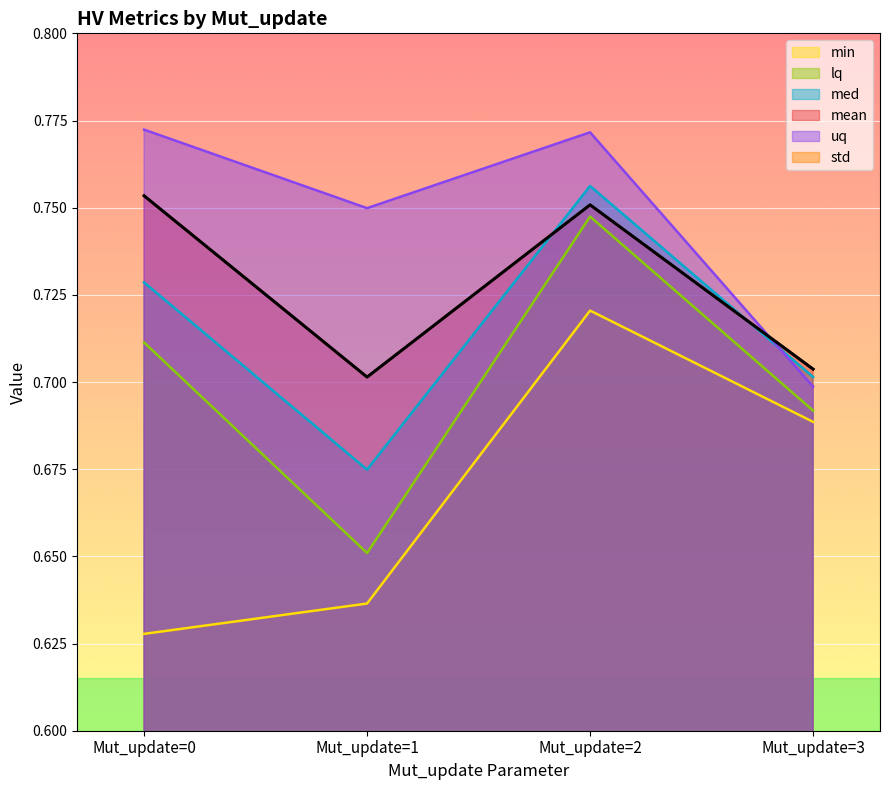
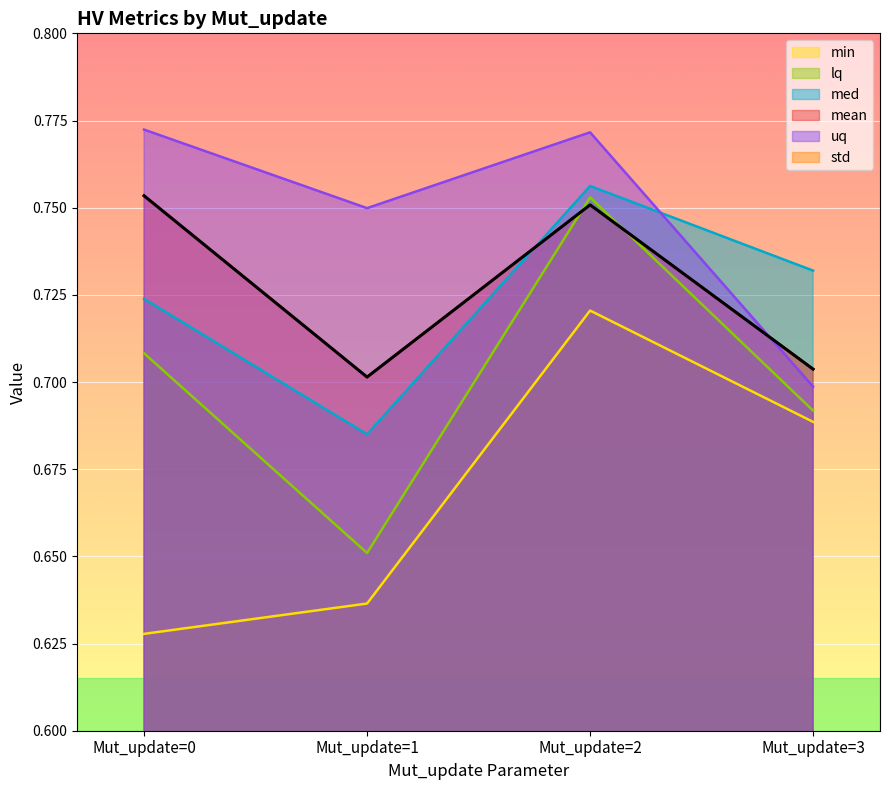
lq, Mut_update=0: 0.711 -> 0.708
med, Mut_update=0: 0.729 -> 0.724
med, Mut_update=1: 0.675 -> 0.685
lq, Mut_update=2: 0.747 -> 0.753
med, Mut_update=3: 0.701 -> 0.732
